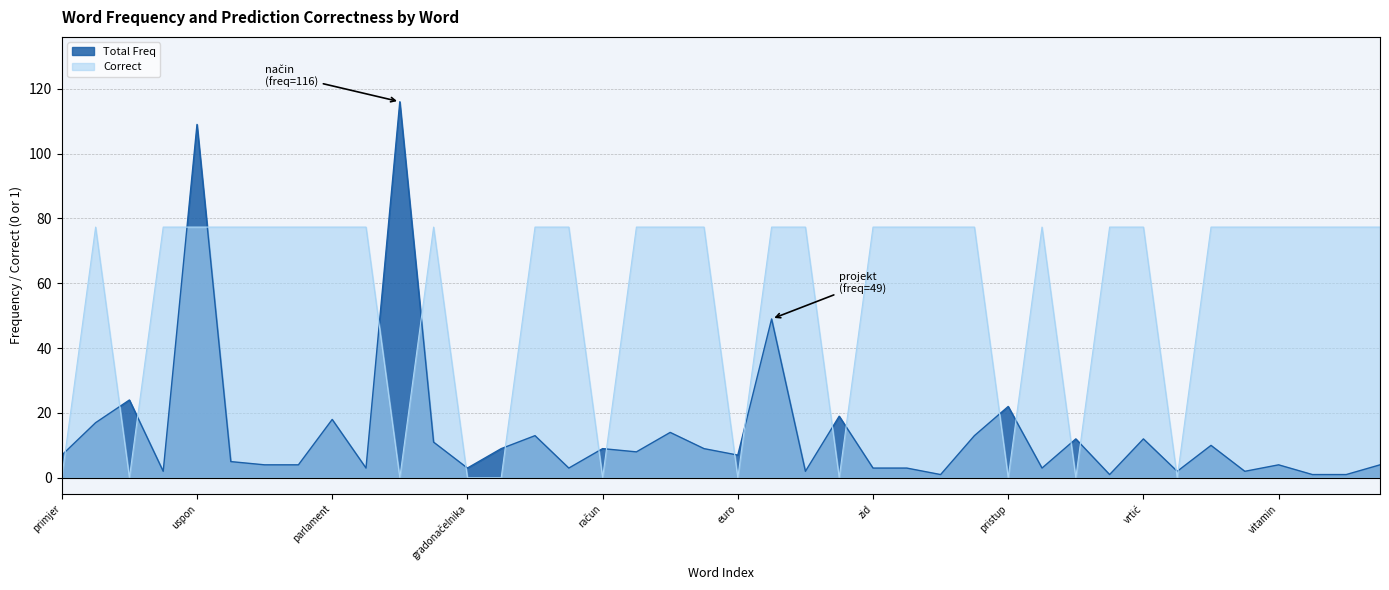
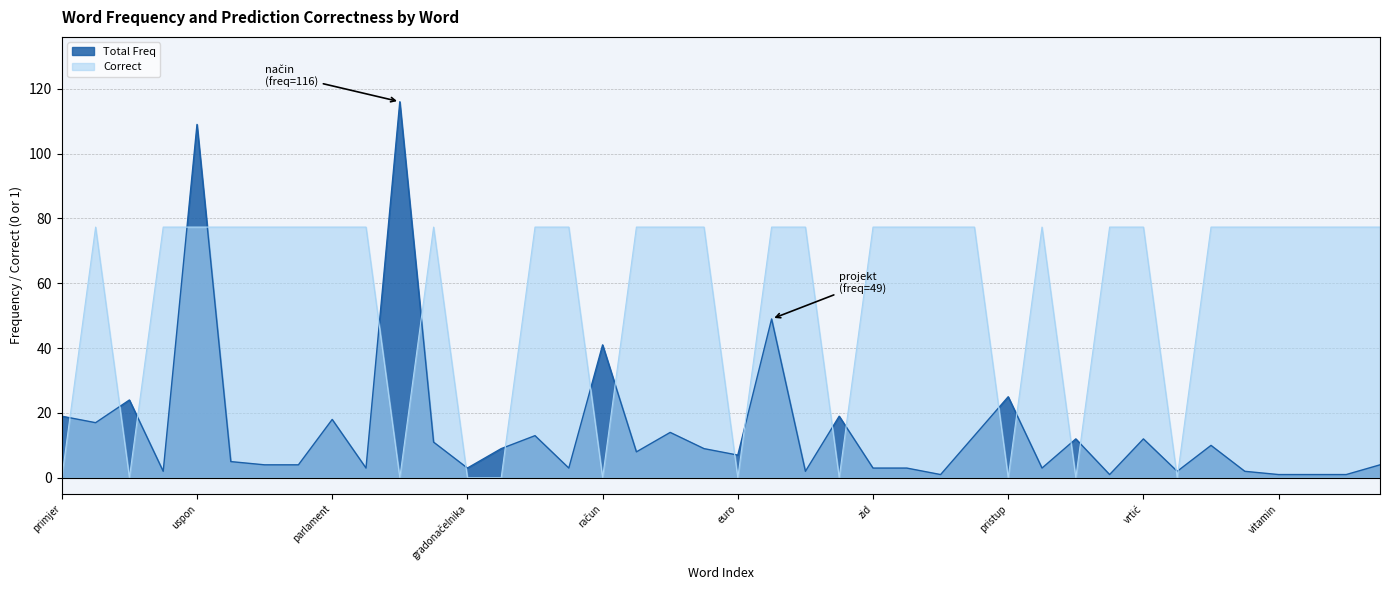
Total Freq, primjer: 7 -> 19
Total Freq, račun: 9 -> 41
Total Freq, pristup: 22 -> 25
Total Freq, vitamin: 4 -> 1
